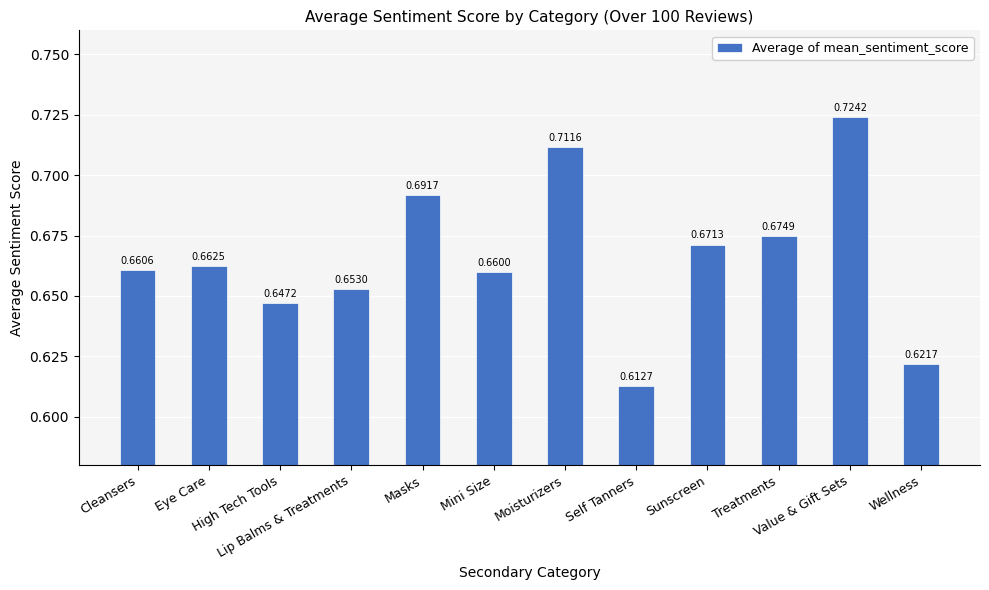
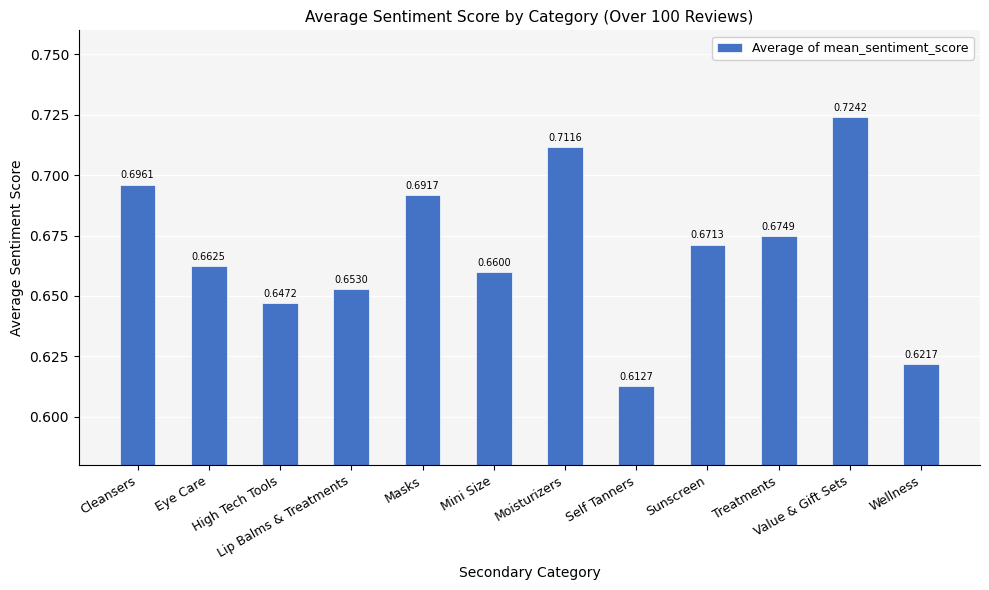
Cleansers: 0.6606 -> 0.6961
